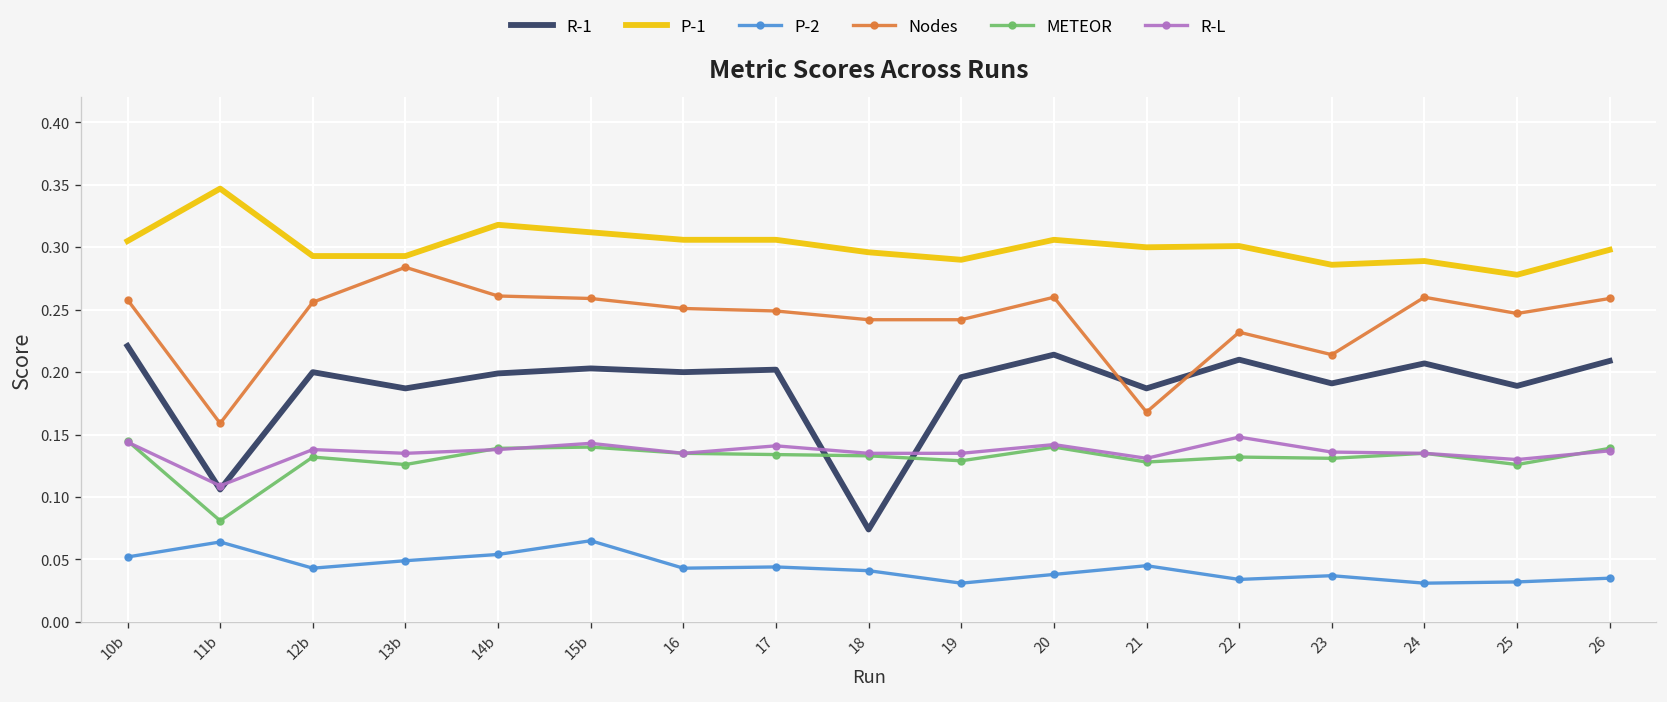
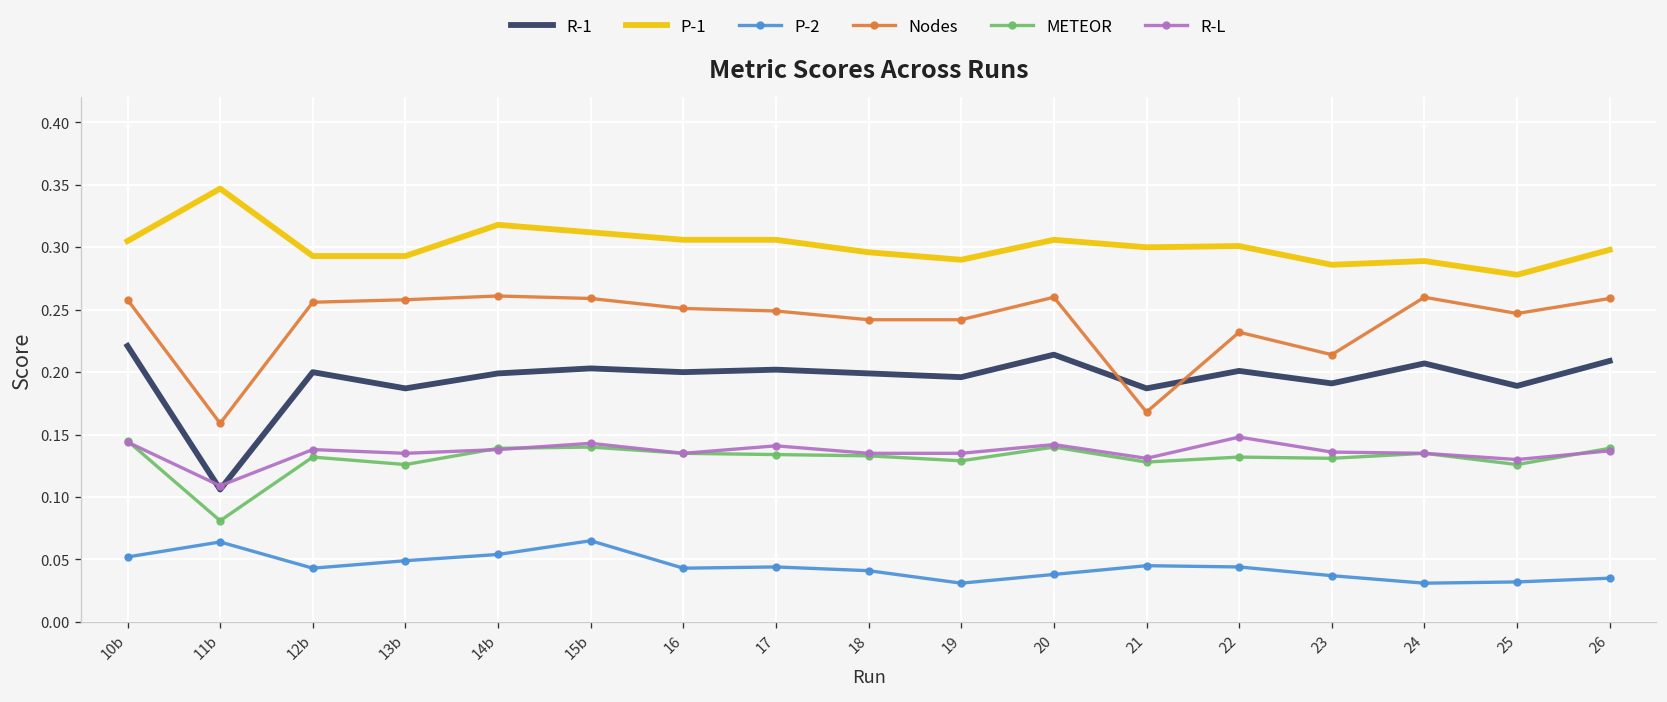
Nodes, 13b: 0.284 -> 0.258
R-1, 18: 0.074 -> 0.199
R-1, 22: 0.210 -> 0.201
P-2, 22: 0.034 -> 0.044
